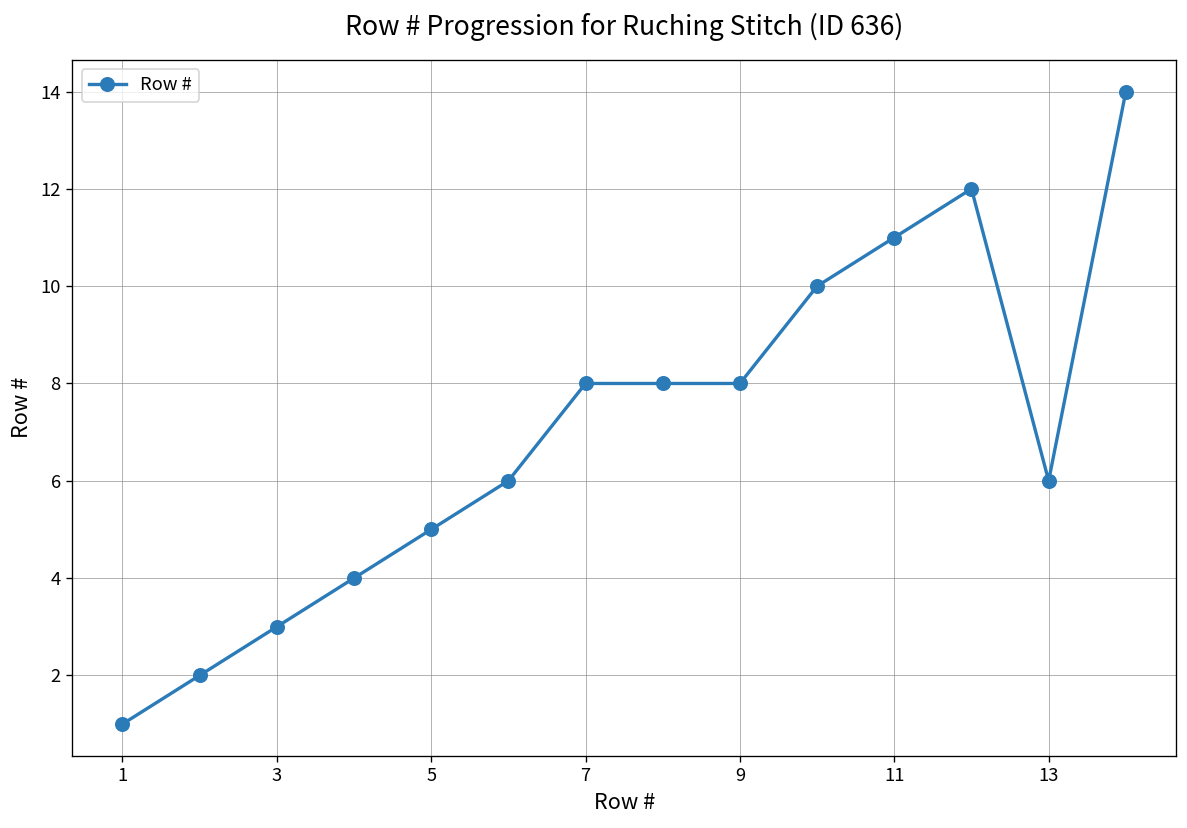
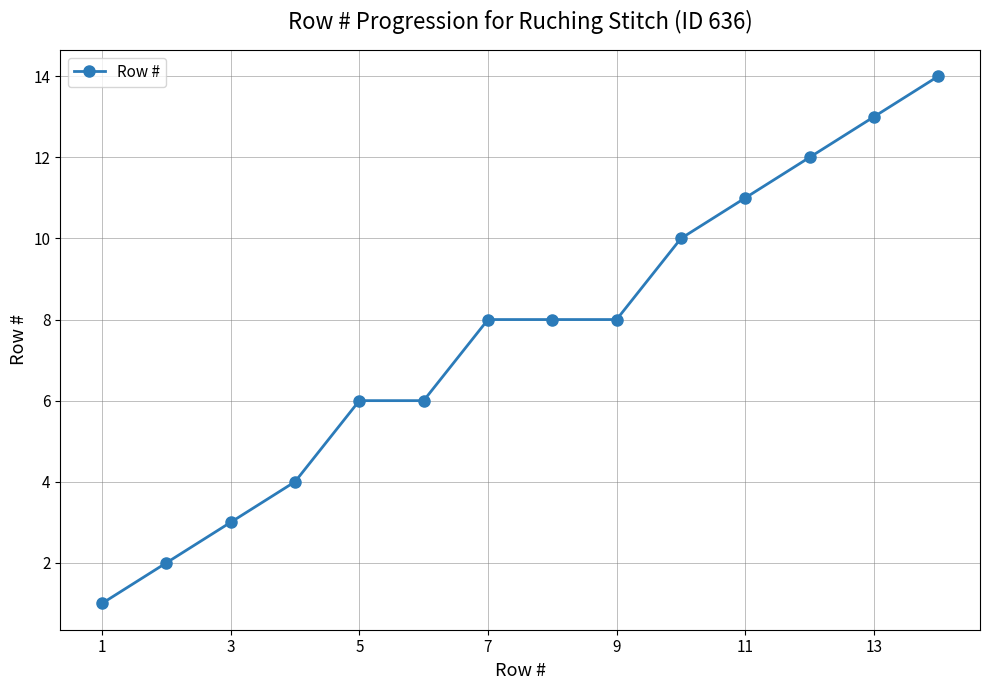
5: 5 -> 6
13: 6 -> 13
